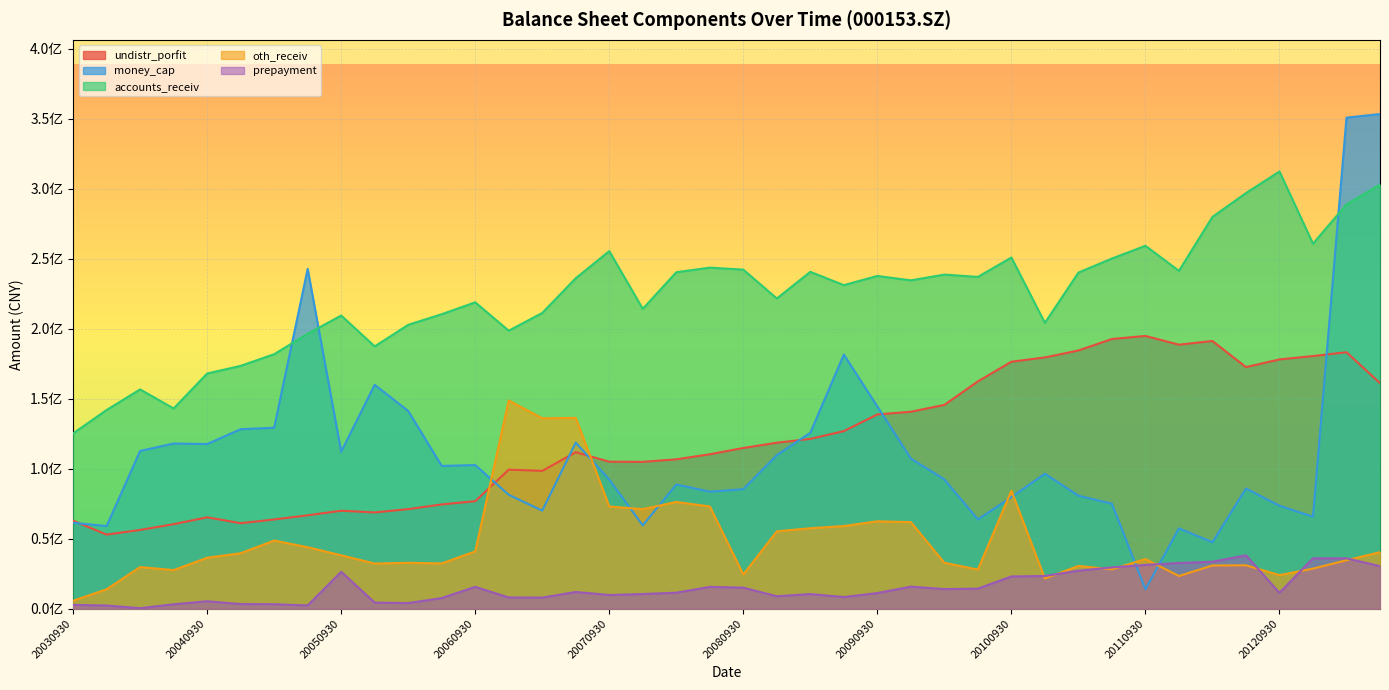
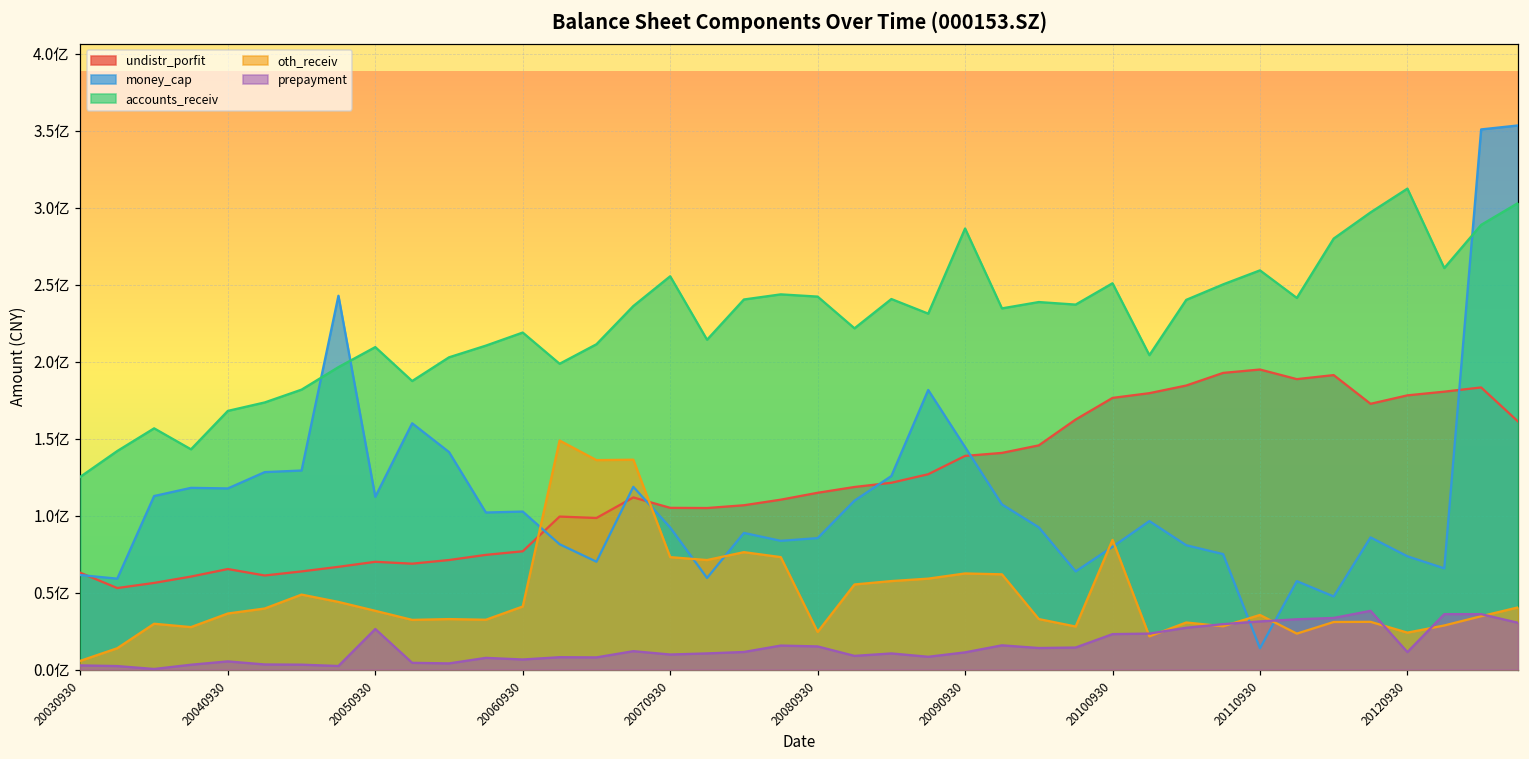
prepayment, 20060930: 0.16亿 -> 0.07亿
accounts_receiv, 20090930: 2.38亿 -> 2.86亿
